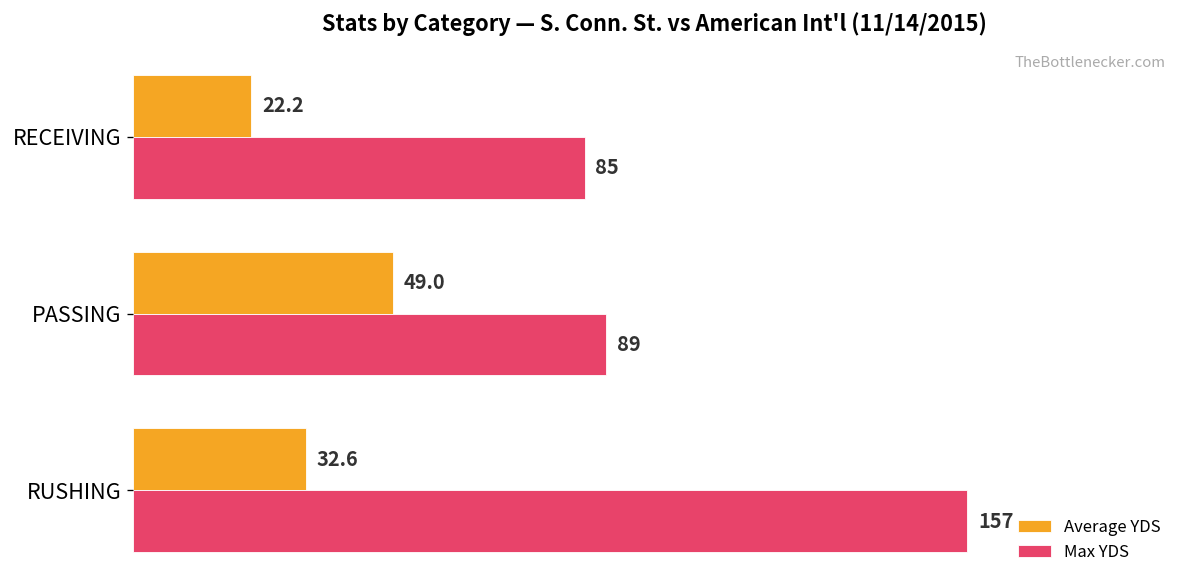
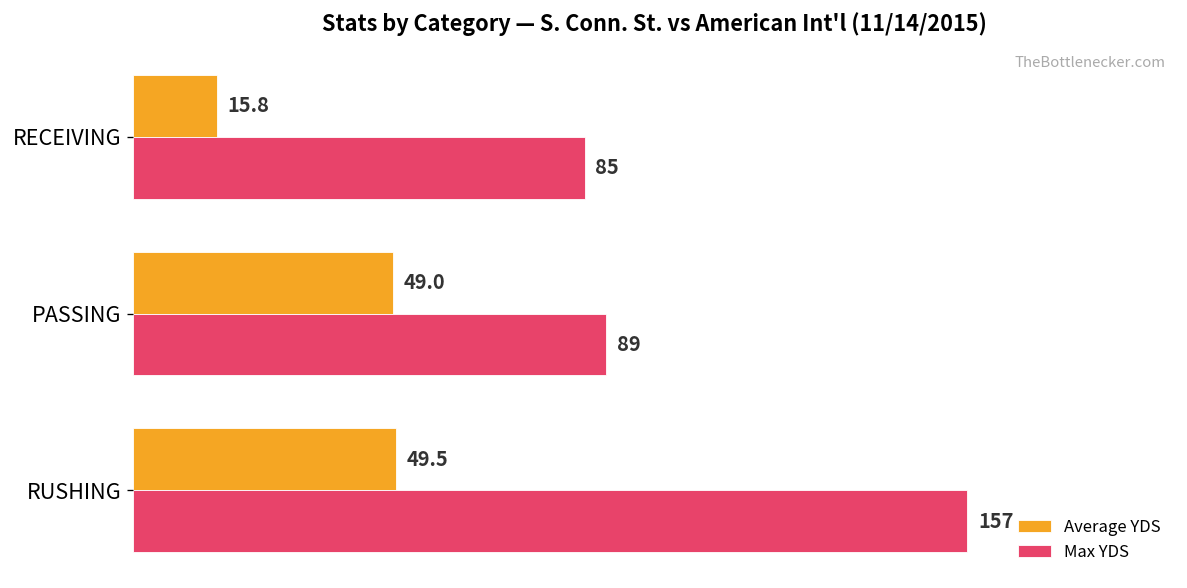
Average YDS, RECEIVING: 22.2 -> 15.8
Average YDS, RUSHING: 32.6 -> 49.5
